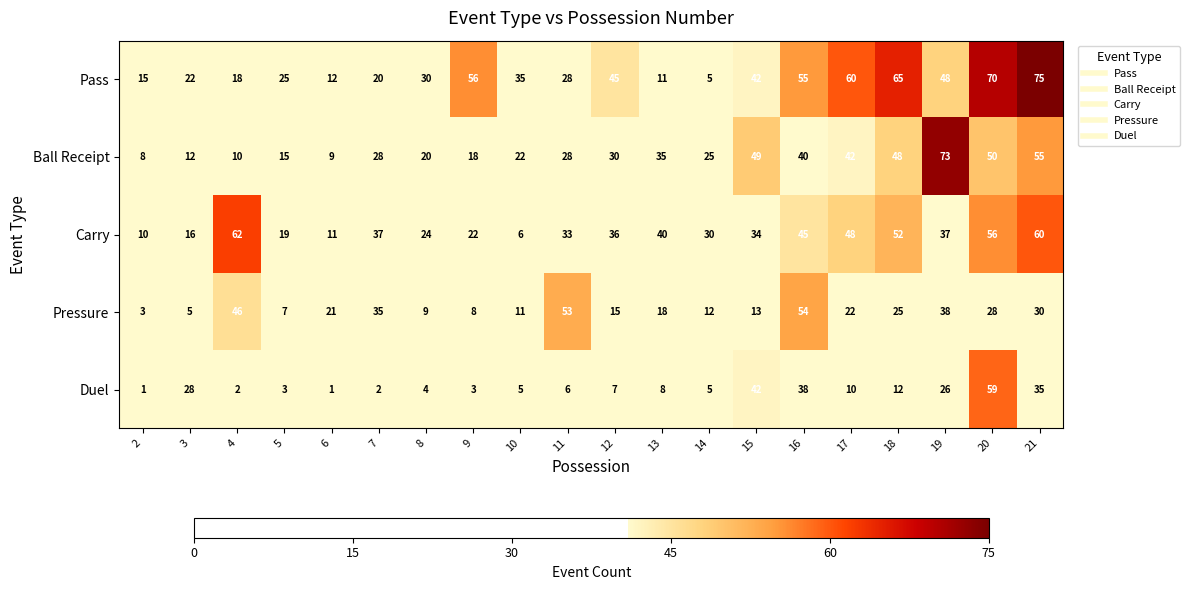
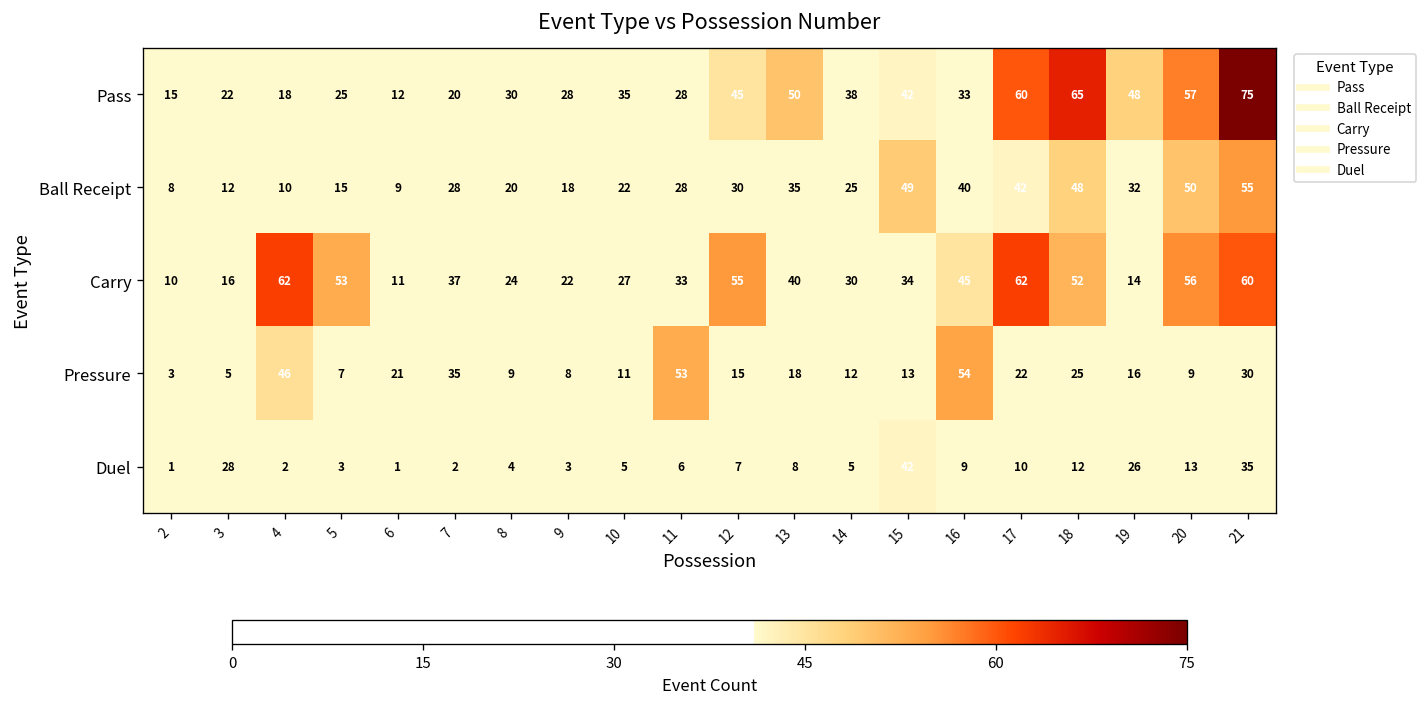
Pass, 9: 56 -> 28
Pass, 13: 11 -> 50
Pass, 14: 5 -> 38
Pass, 16: 55 -> 33
Pass, 20: 70 -> 57
Ball Receipt, 19: 73 -> 32
Carry, 5: 19 -> 53
Carry, 10: 6 -> 27
Carry, 12: 36 -> 55
Carry, 17: 48 -> 62
Carry, 19: 37 -> 14
Pressure, 19: 38 -> 16
Pressure, 20: 28 -> 9
Duel, 16: 38 -> 9
Duel, 20: 59 -> 13
